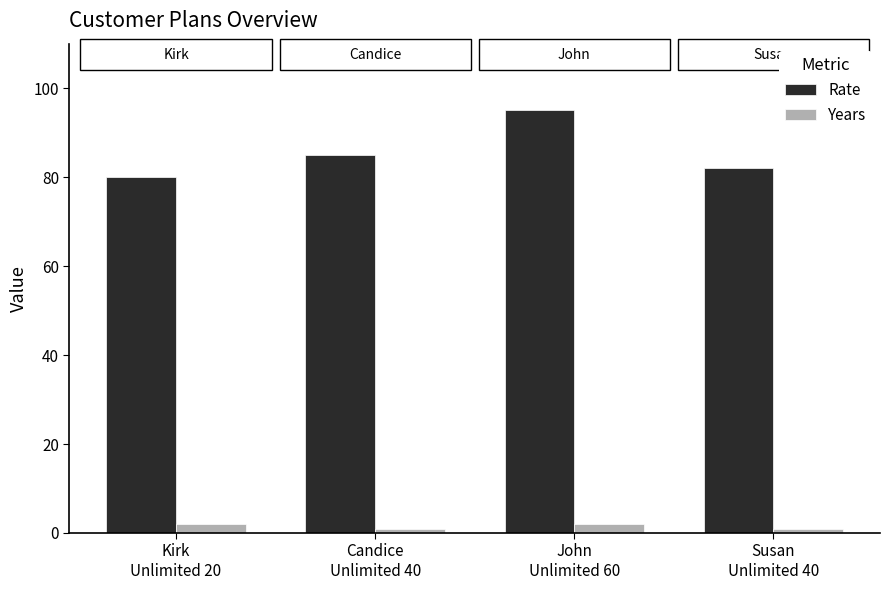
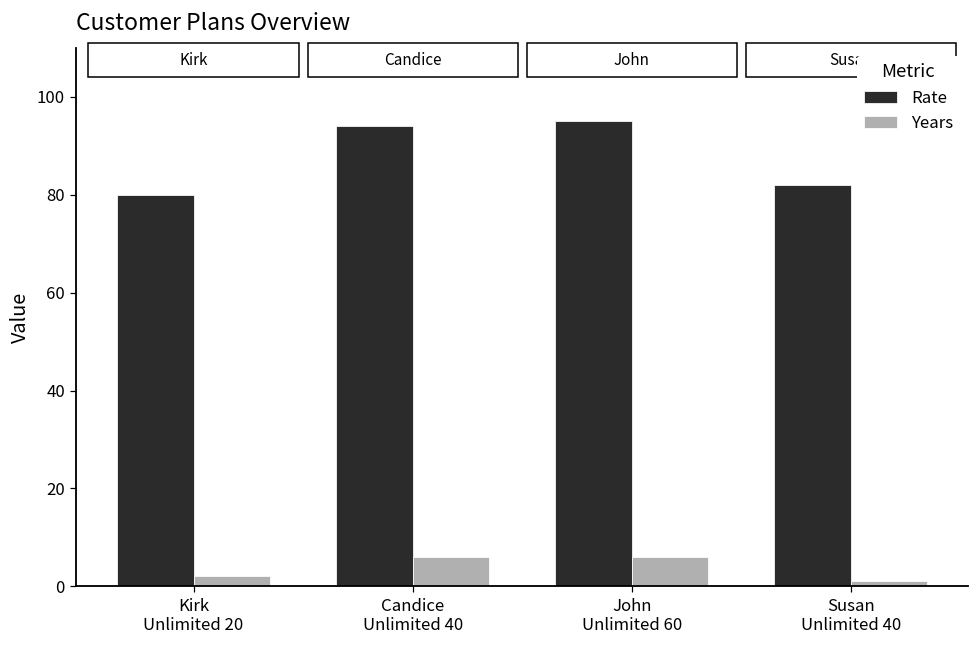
Rate, Candice Unlimited 40: 85 -> 94
Years, Candice Unlimited 40: 1 -> 6
Years, John Unlimited 60: 2 -> 6
